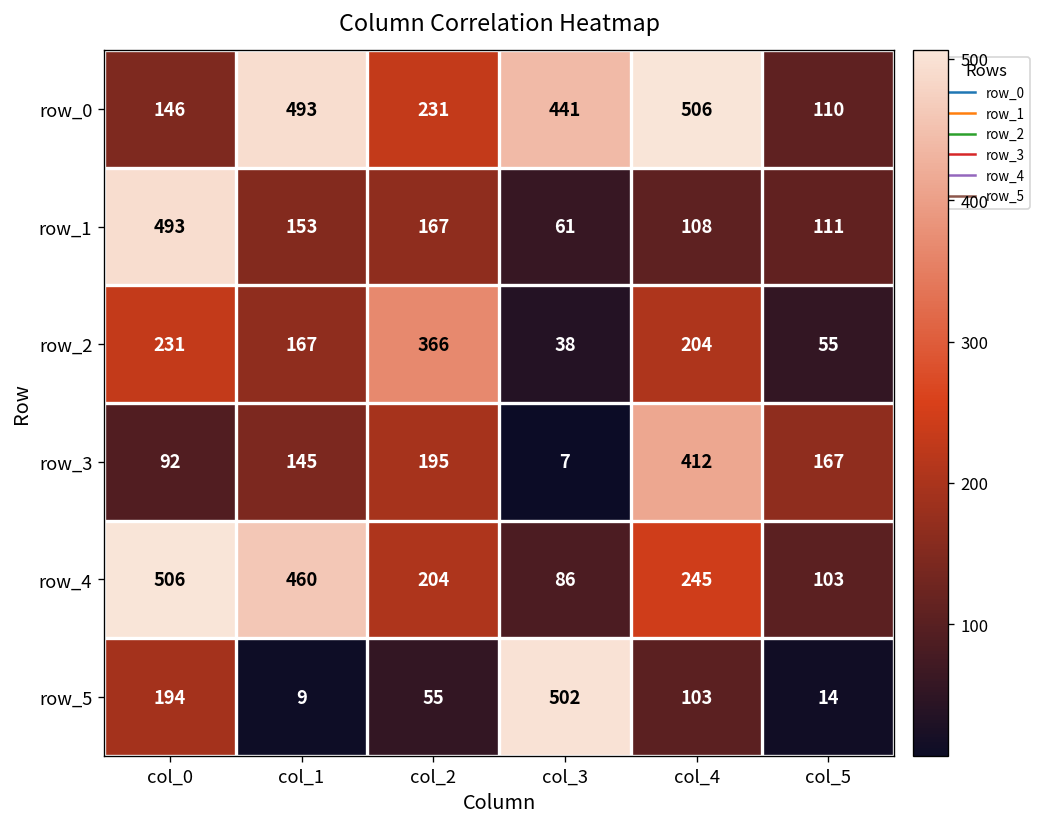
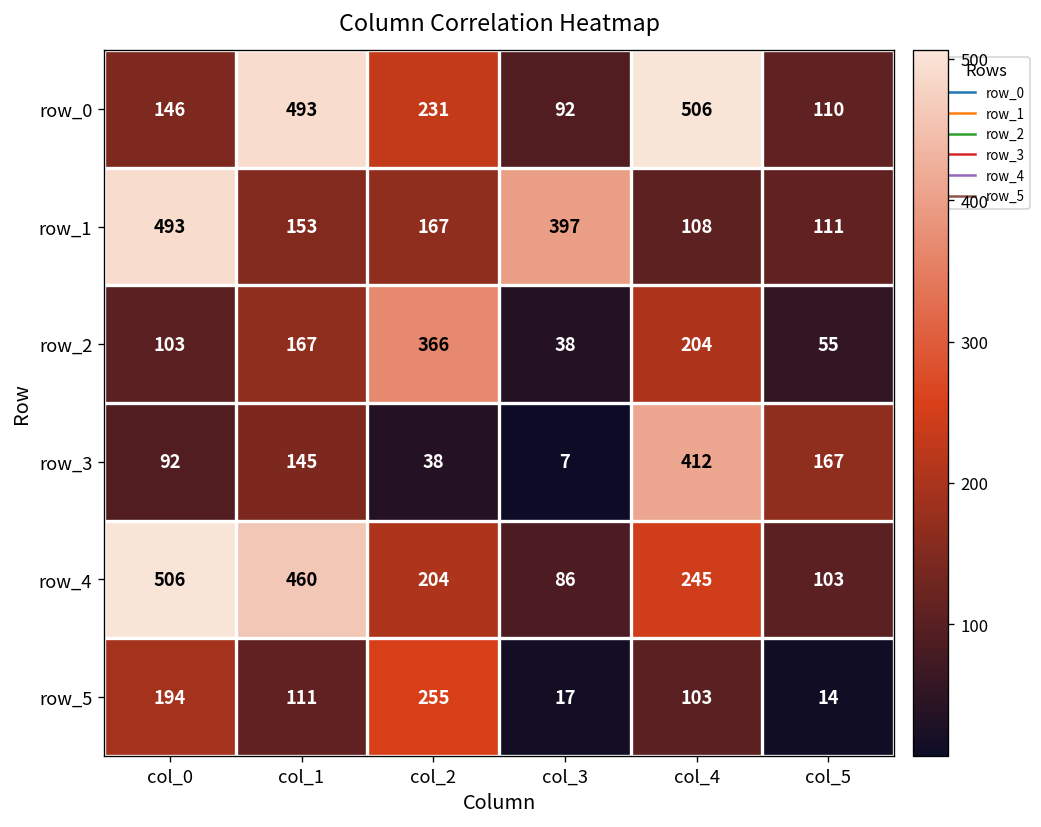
row_0, col_3: 441 -> 92
row_1, col_3: 61 -> 397
row_2, col_0: 231 -> 103
row_3, col_2: 195 -> 38
row_5, col_1: 9 -> 111
row_5, col_2: 55 -> 255
row_5, col_3: 502 -> 17
